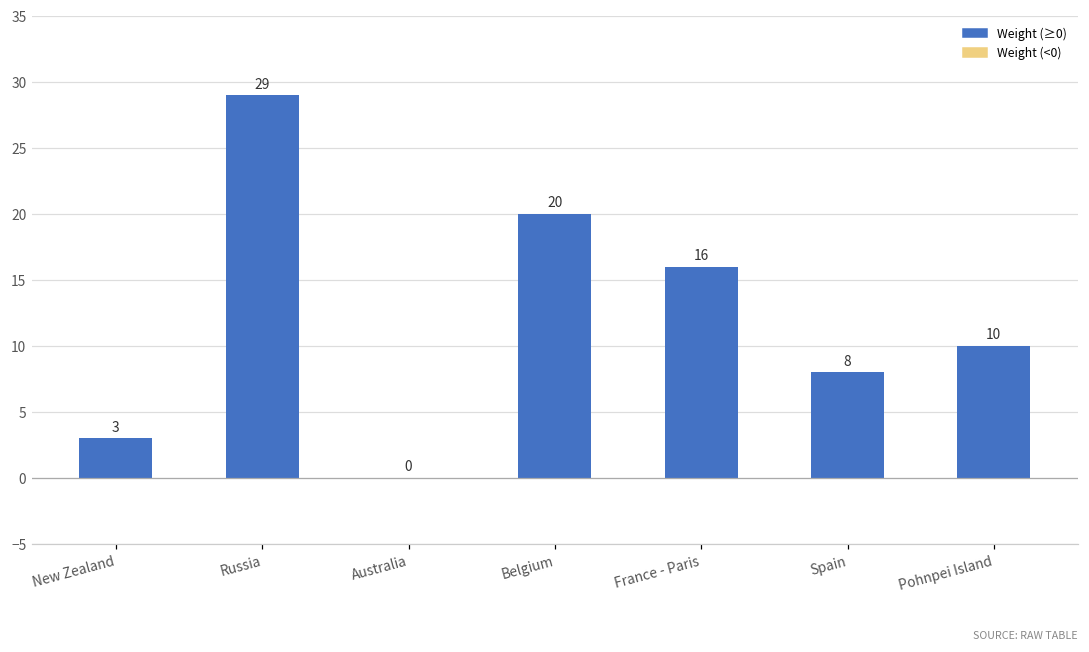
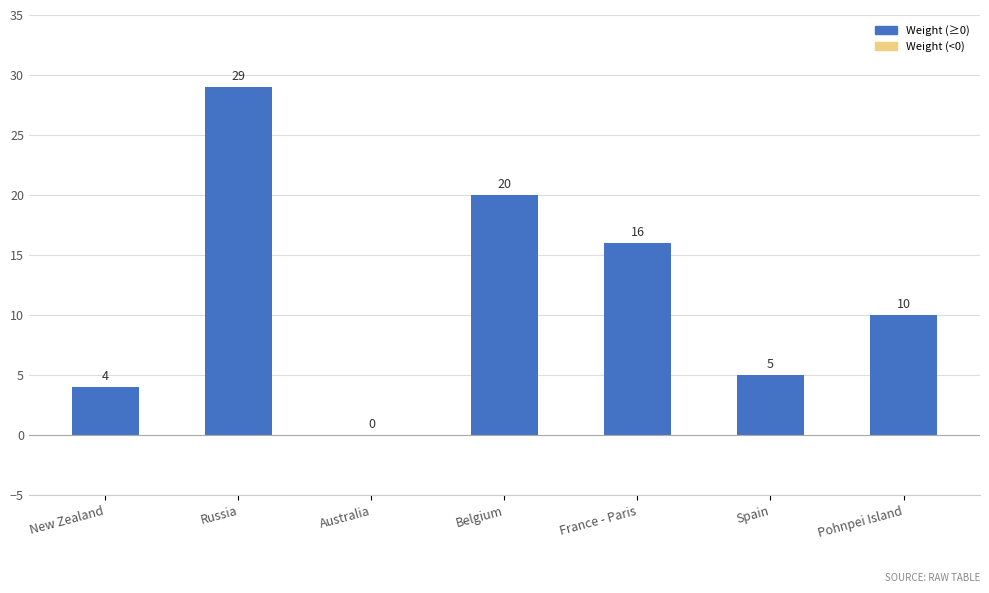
New Zealand: 3 -> 4
Spain: 8 -> 5
